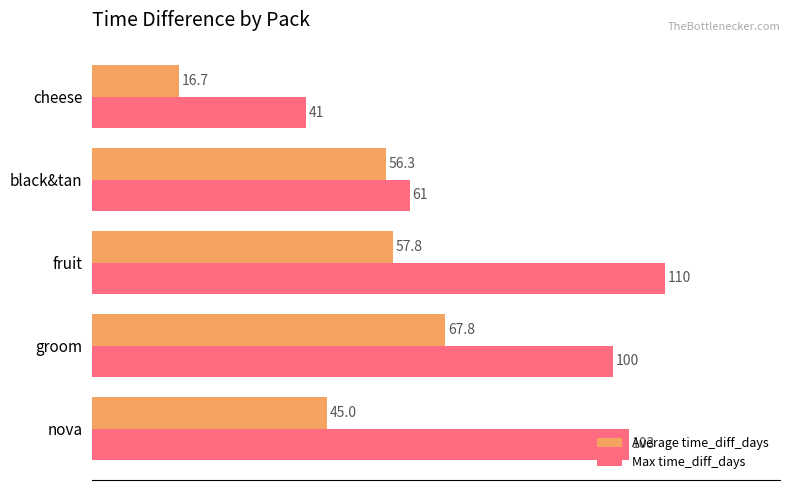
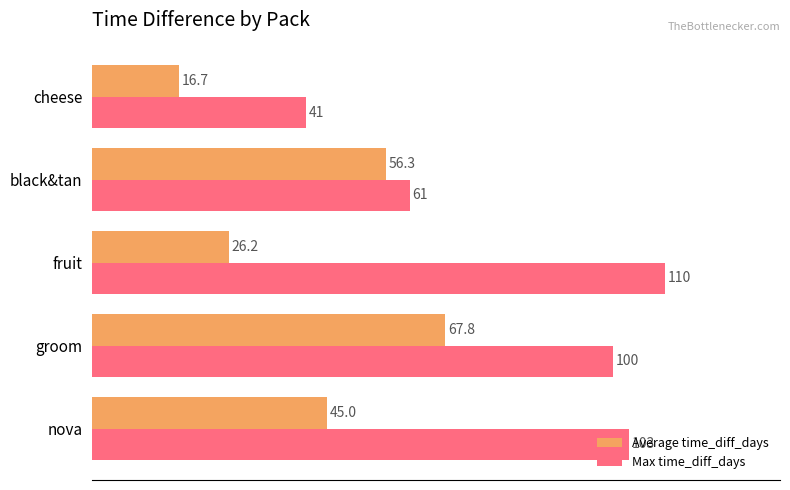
Average time_diff_days, fruit: 57.8 -> 26.2
